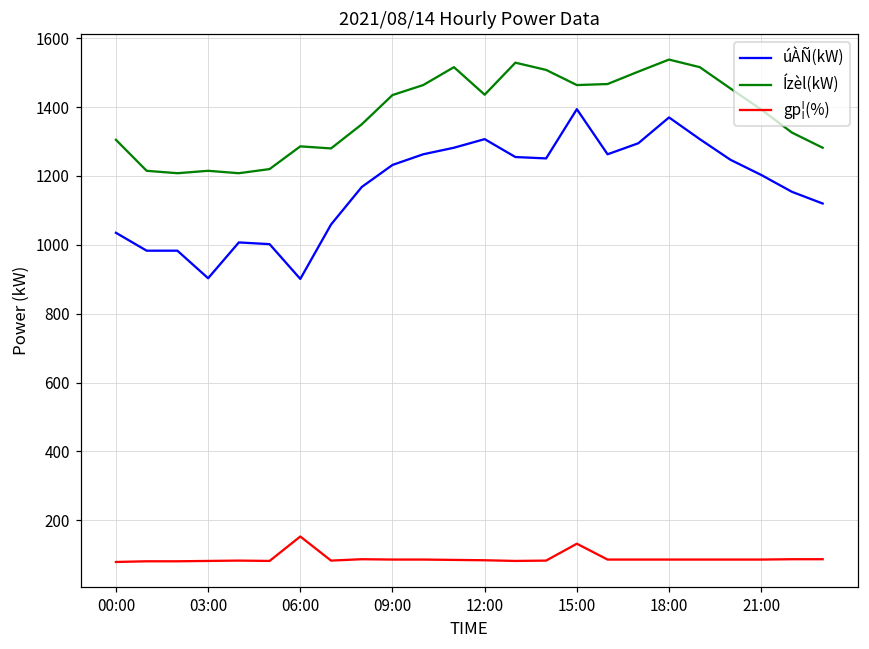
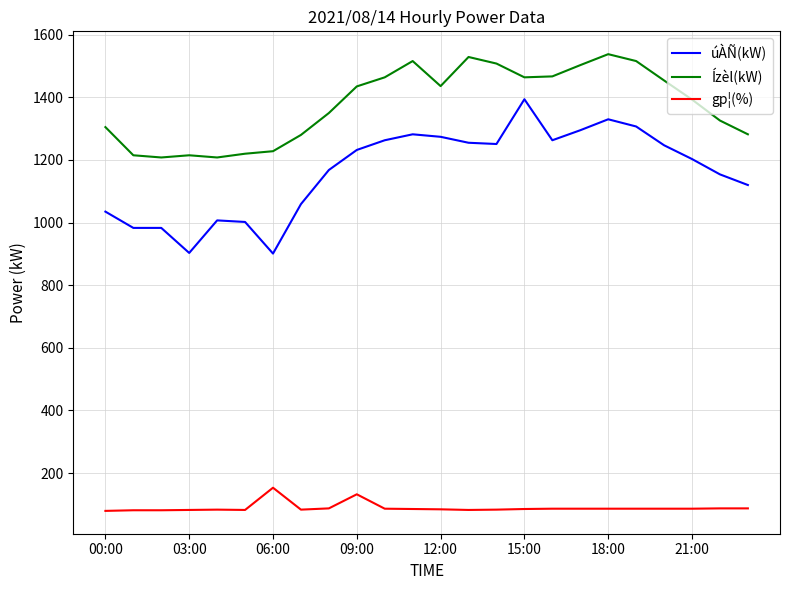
Ízèl(kW), 06:00: 1290 -> 1230
gp¦(%), 09:00: 90 -> 130
úÀÑ(kW), 12:00: 1310 -> 1270
gp¦(%), 15:00: 130 -> 90
úÀÑ(kW), 18:00: 1370 -> 1330
